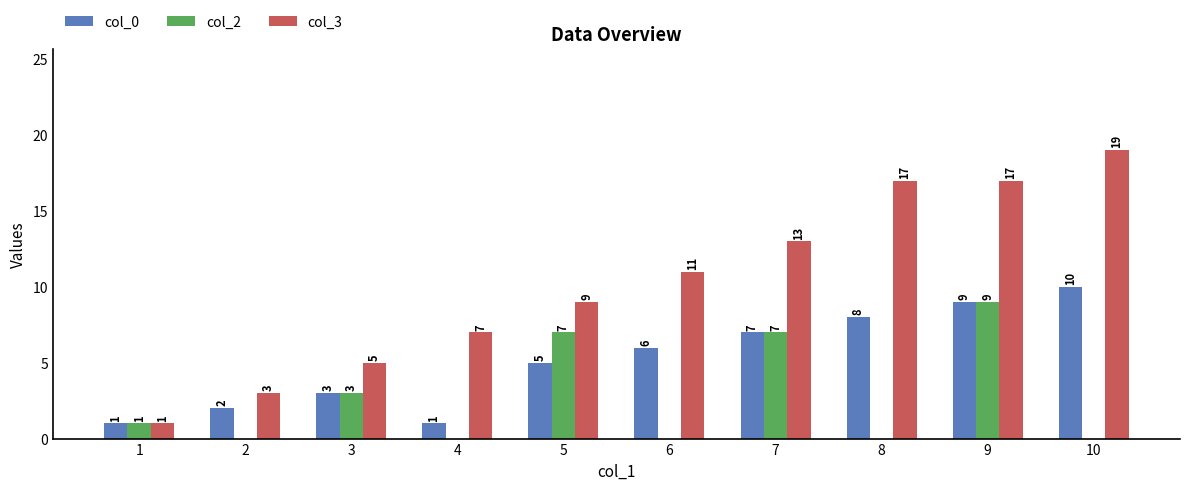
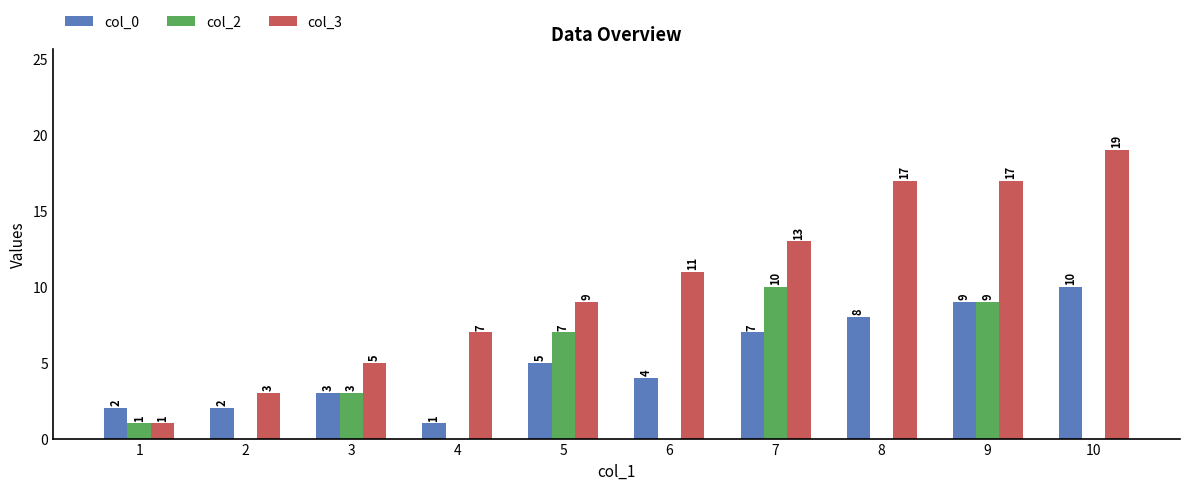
col_0, 1: 1 -> 2
col_0, 6: 6 -> 4
col_2, 7: 7 -> 10
